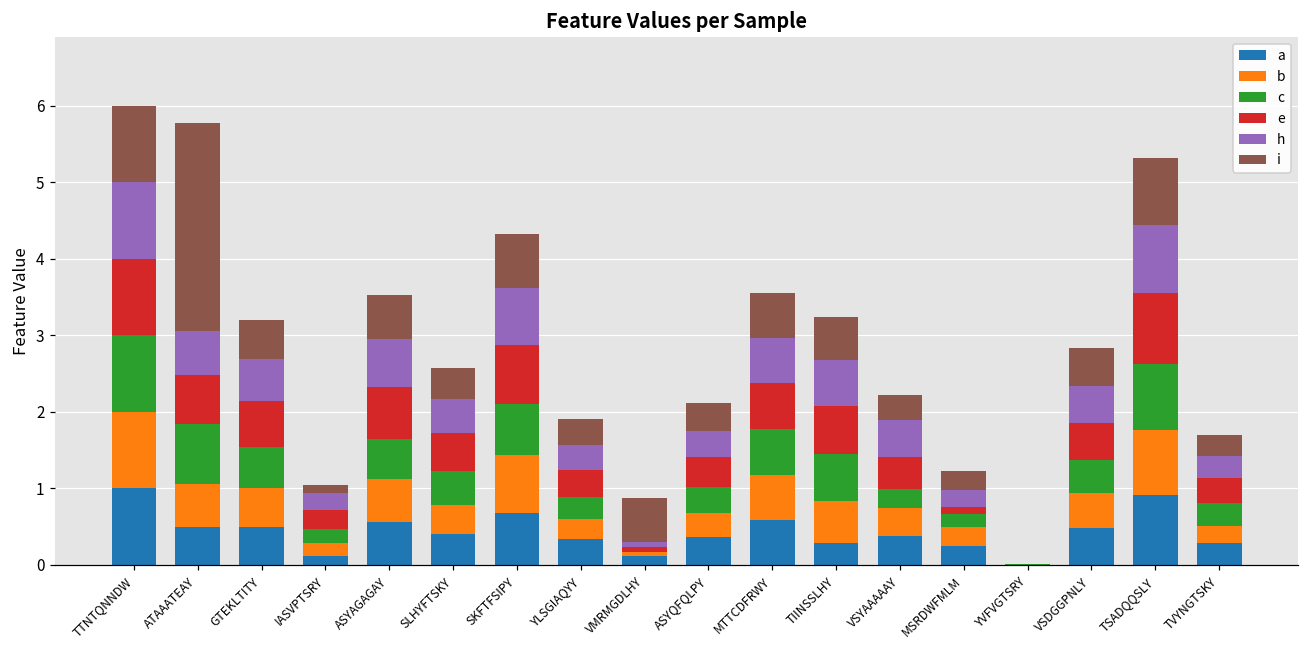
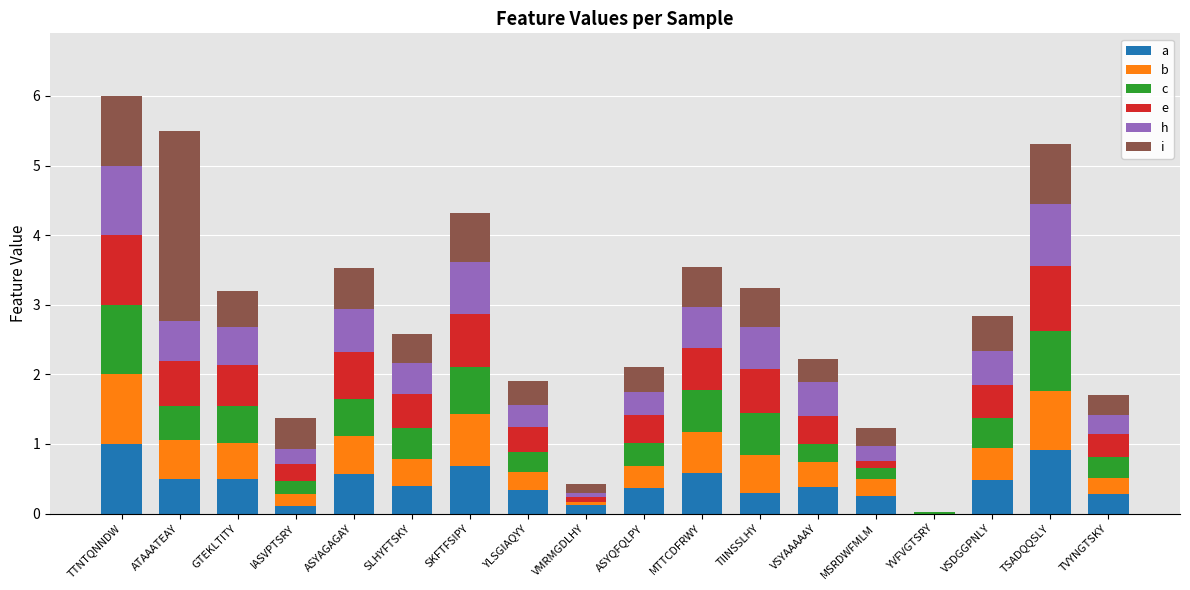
c, ATAAATEAY: 0.8 -> 0.5
i, IASVPTSRY: 0.1 -> 0.4
i, VMRMGDLHY: 0.6 -> 0.1
